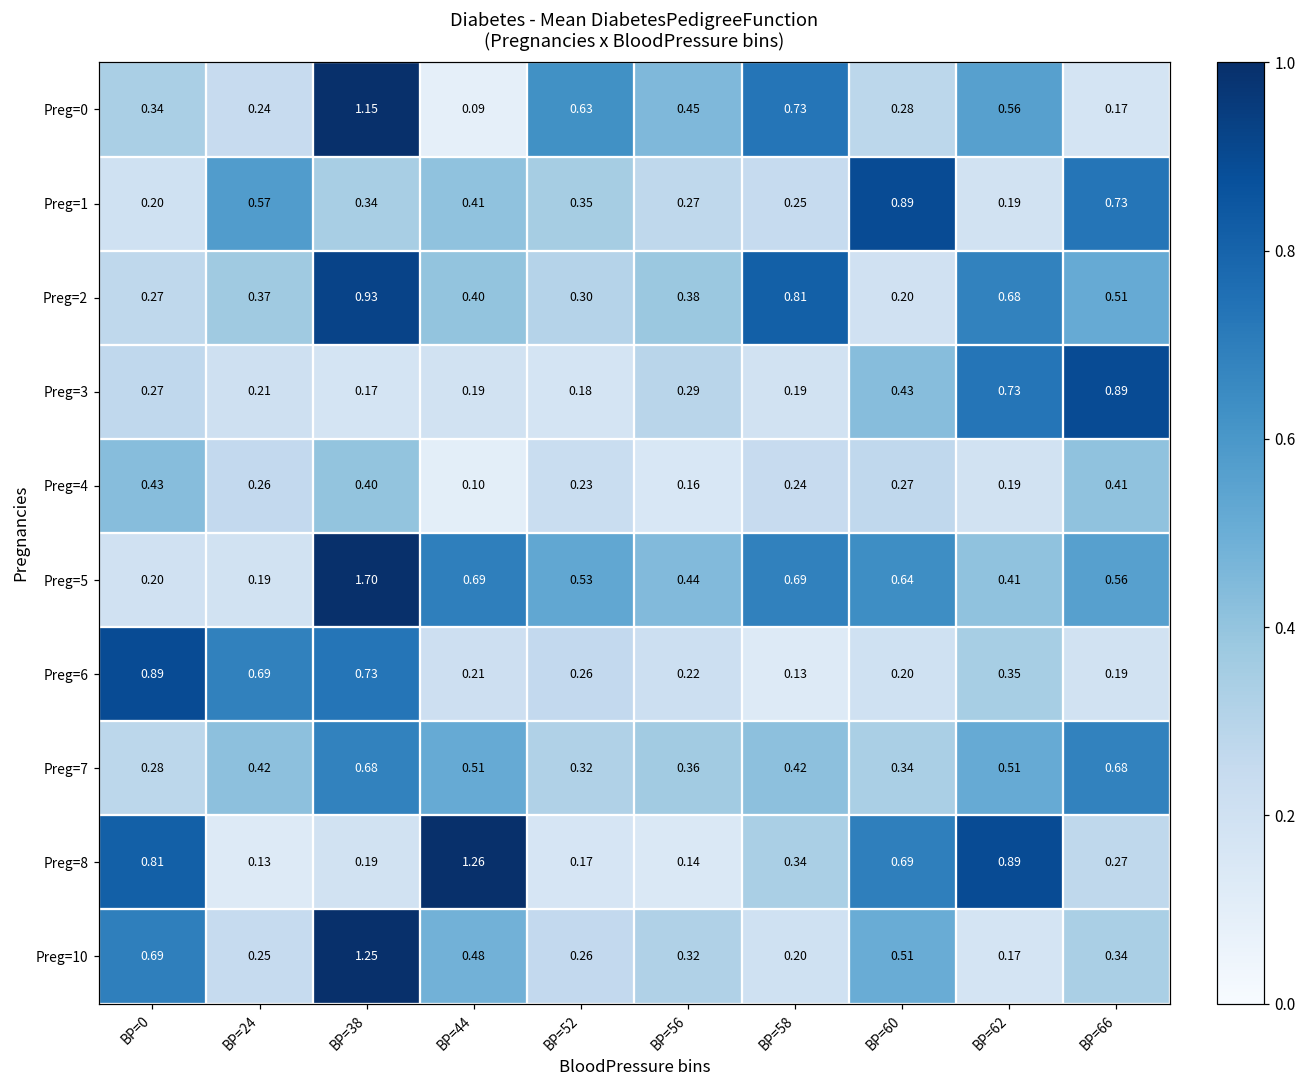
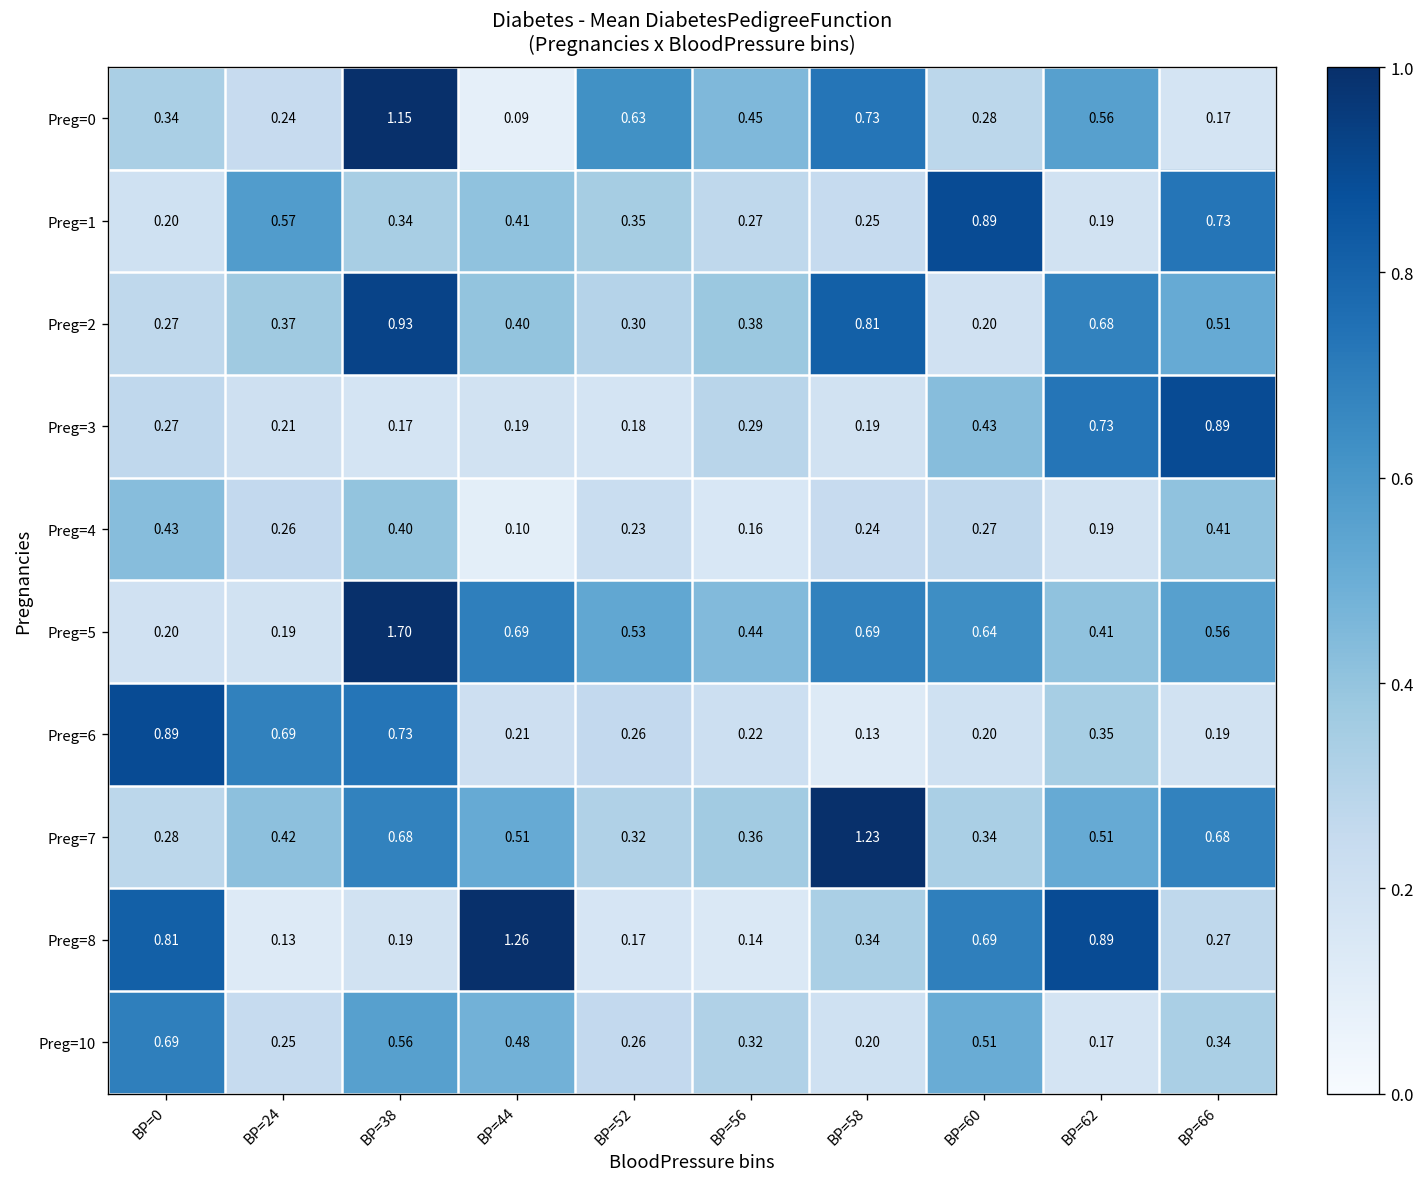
Preg=7, BP=58: 0.42 -> 1.23
Preg=10, BP=38: 1.25 -> 0.56
